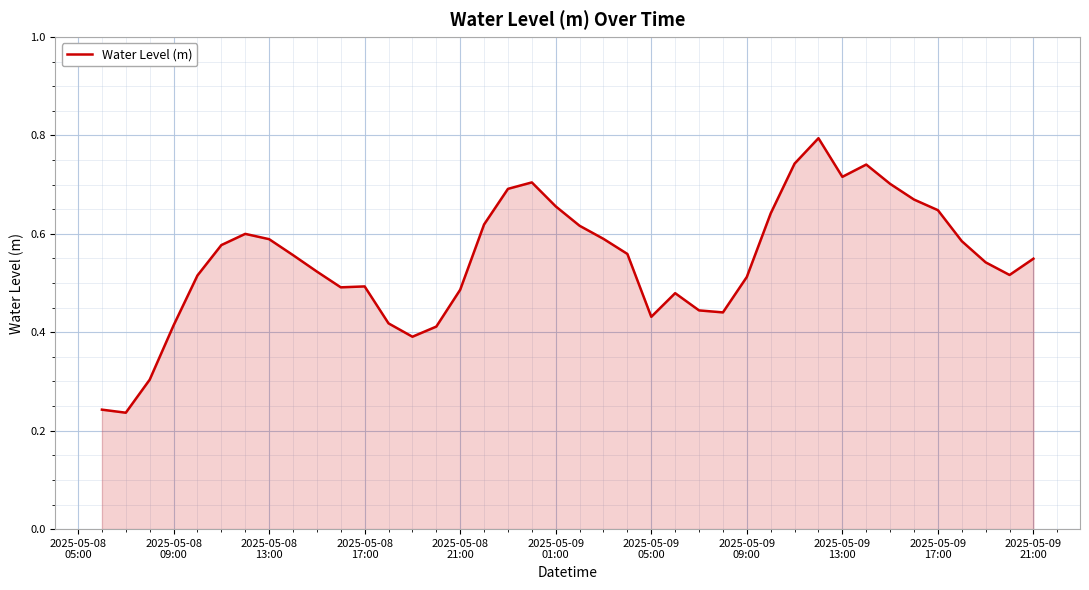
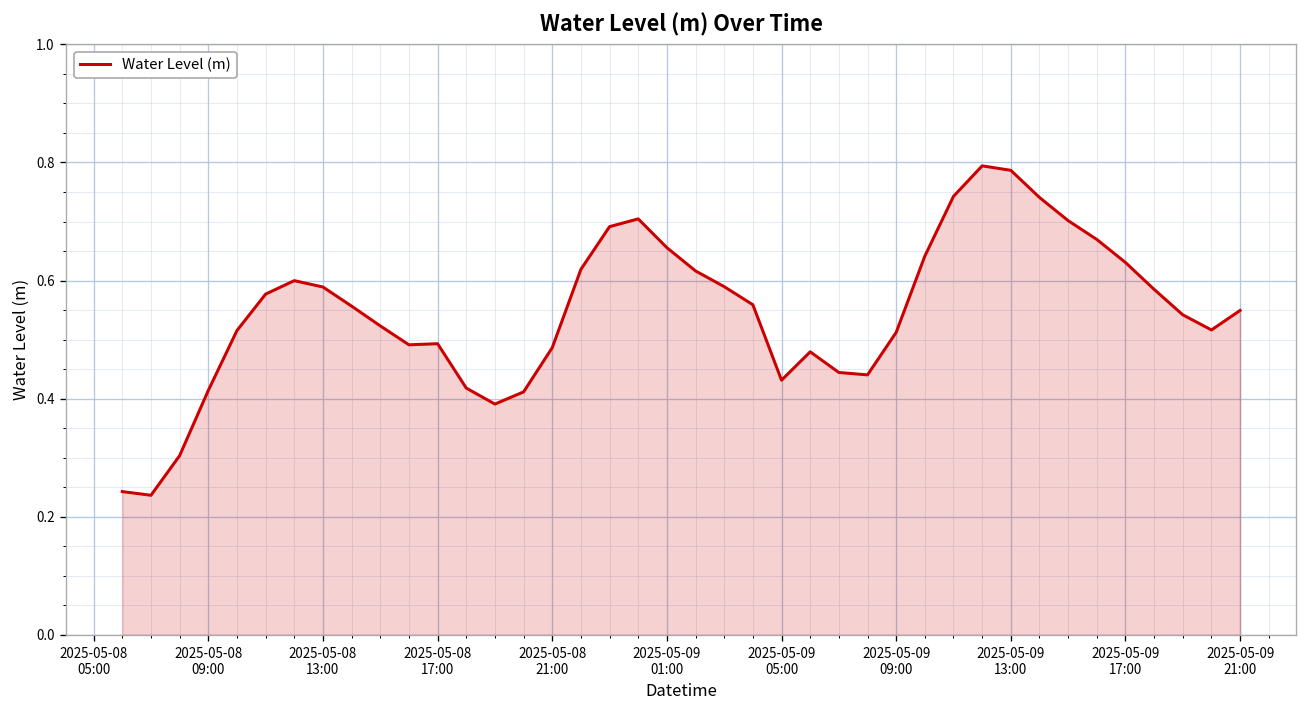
2025-05-09 13:00: 0.72 -> 0.79
2025-05-09 17:00: 0.65 -> 0.63
